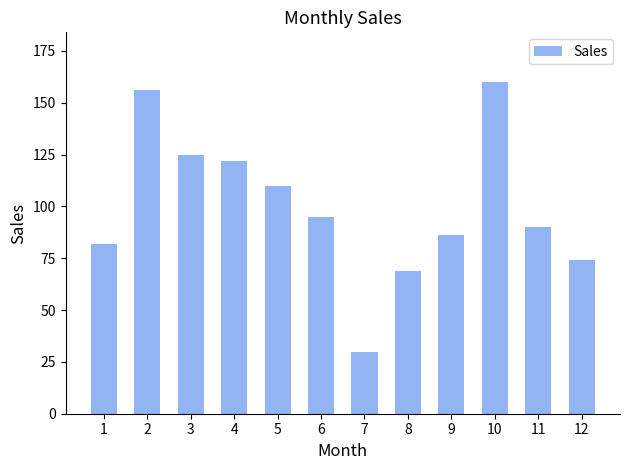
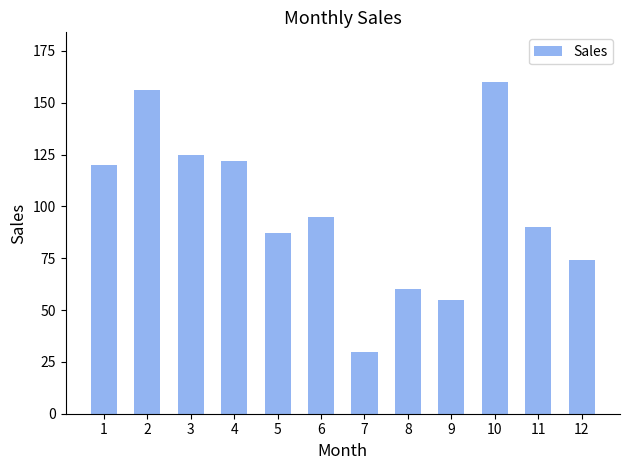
1: 82 -> 120
5: 110 -> 87
8: 69 -> 60
9: 86 -> 55
